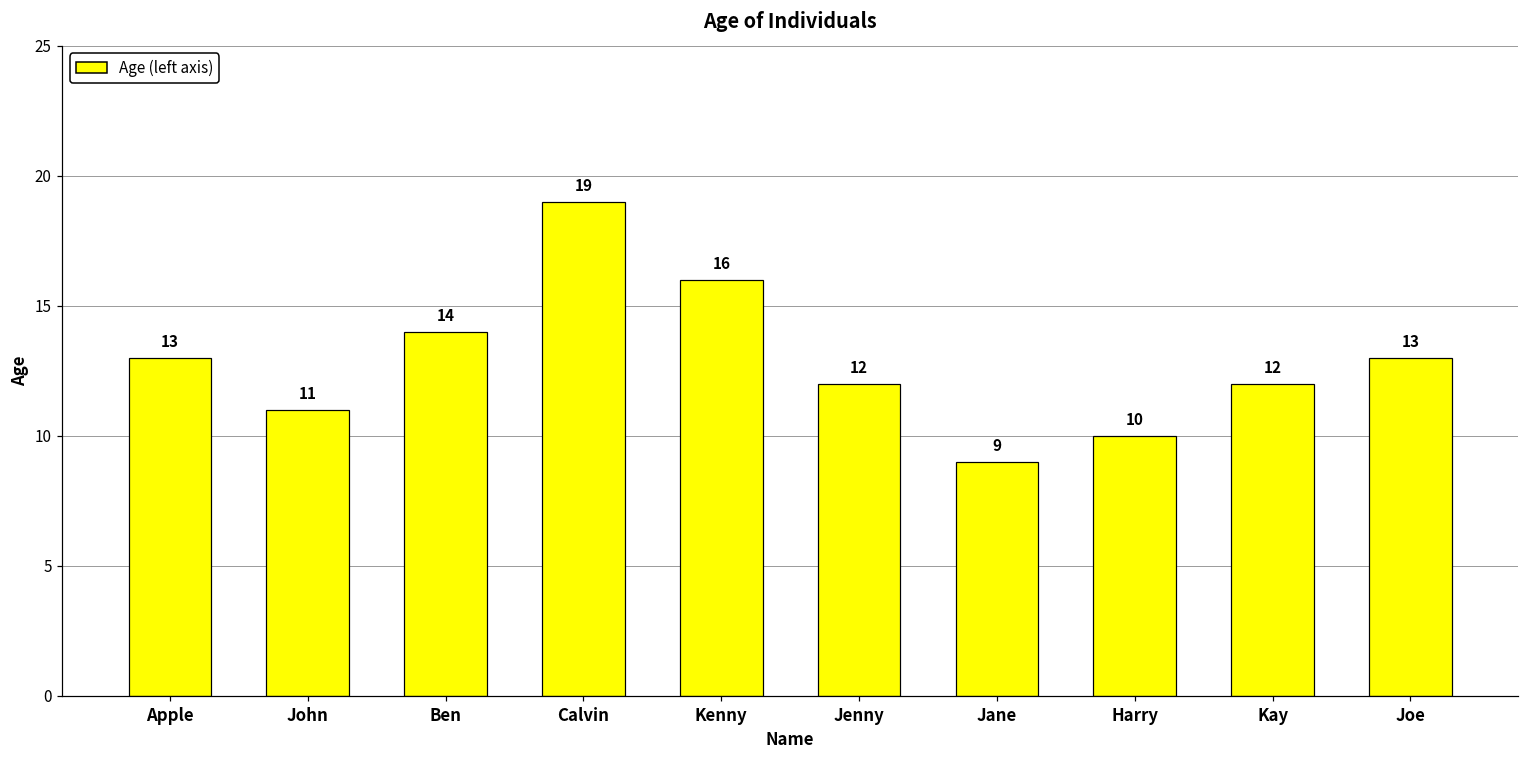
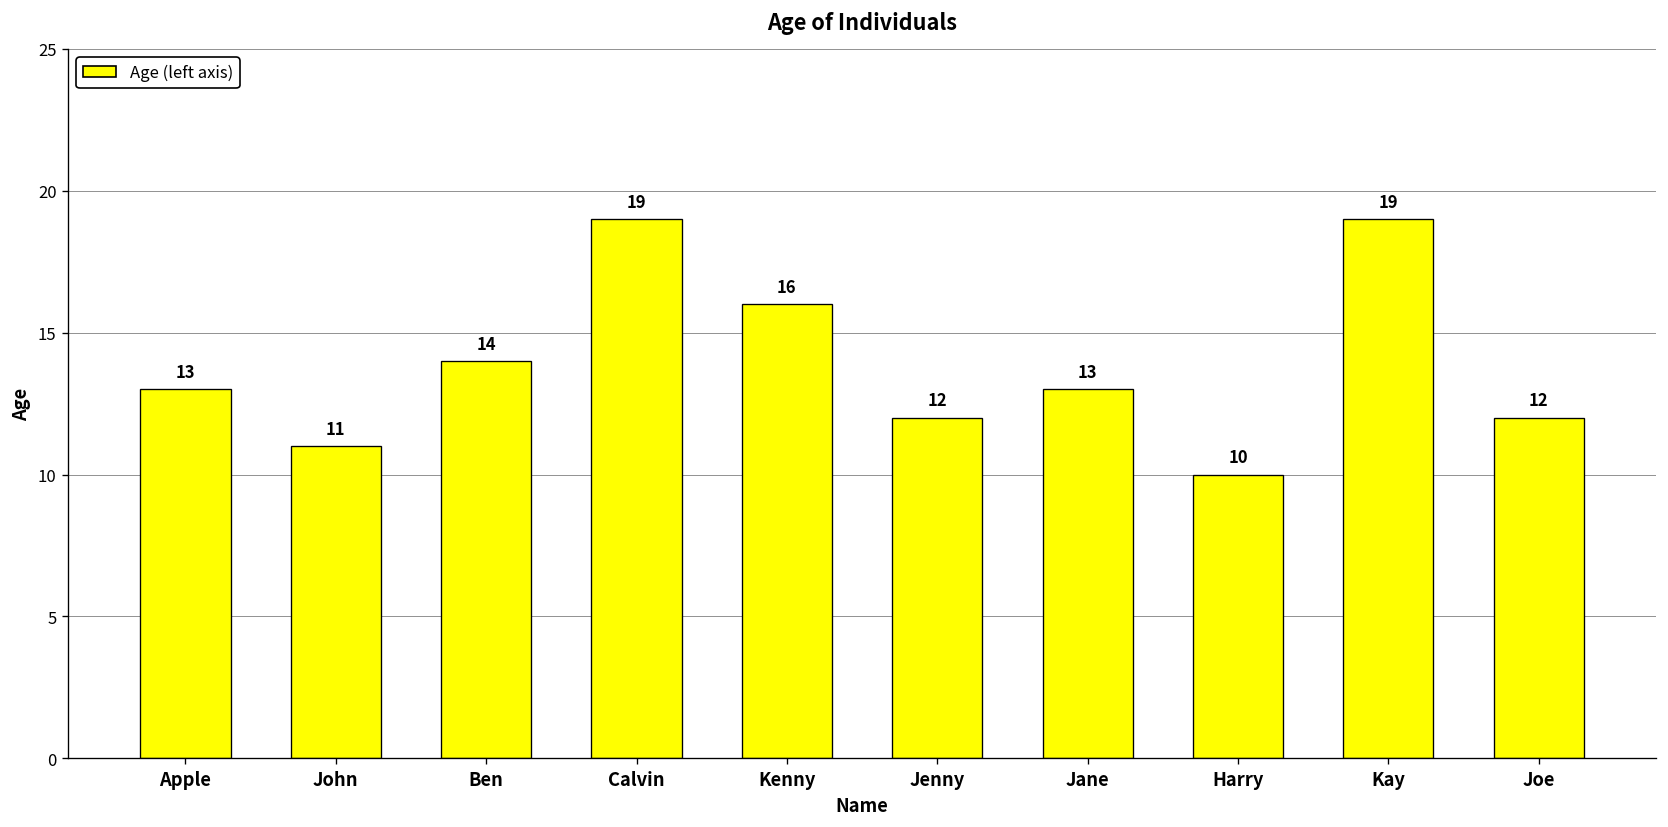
Jane: 9 -> 13
Kay: 12 -> 19
Joe: 13 -> 12
